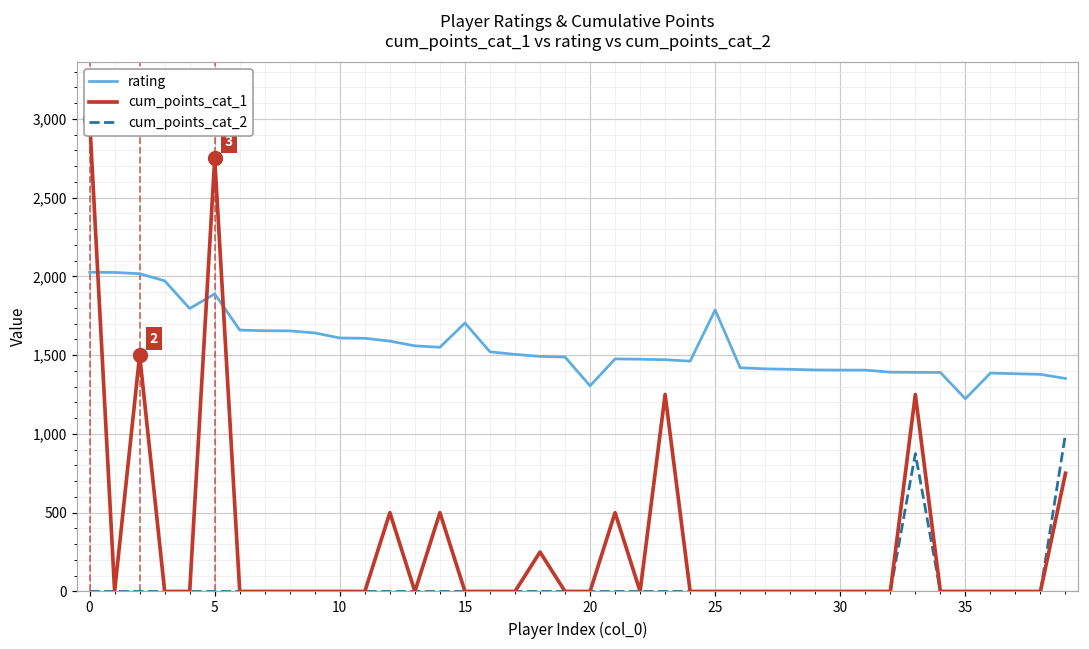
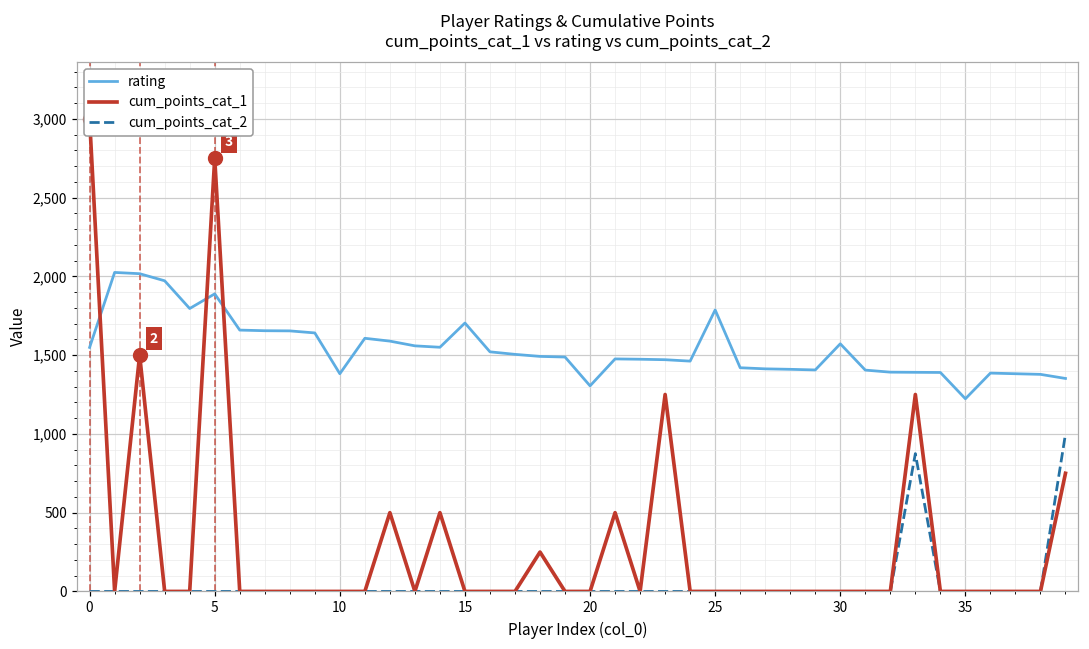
rating, 0: 2,030 -> 1,550
rating, 10: 1,610 -> 1,380
rating, 30: 1,410 -> 1,570
